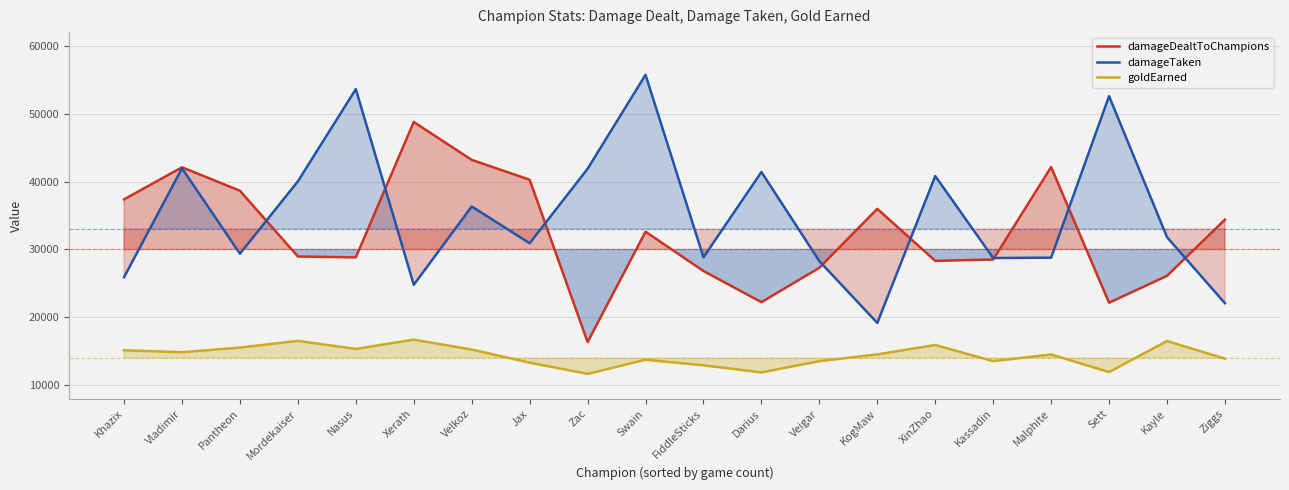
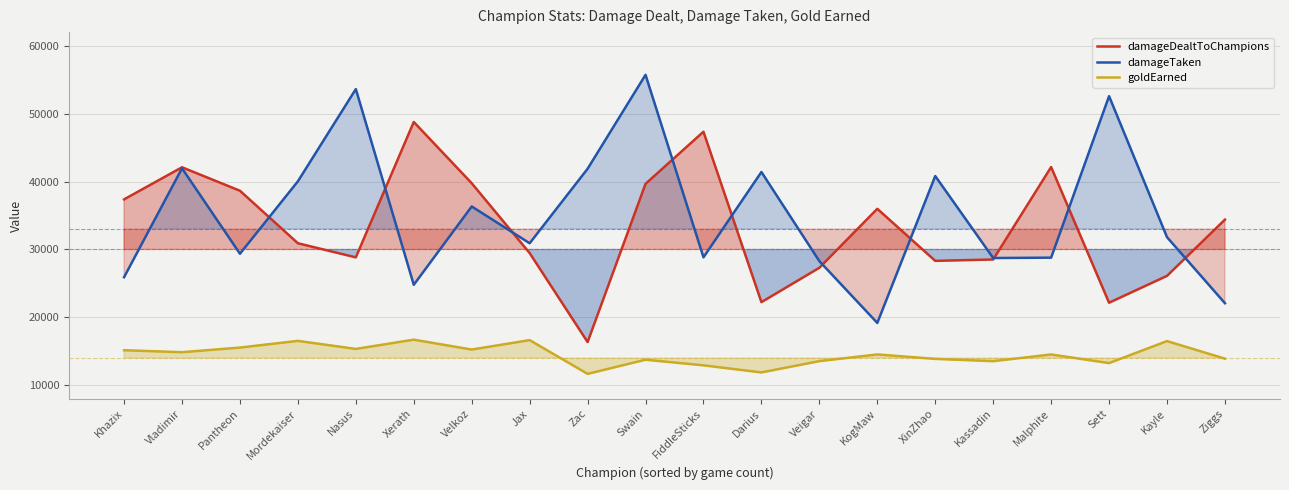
damageDealtToChampions, Mordekaiser: 29000 -> 31000
damageDealtToChampions, Velkoz: 43000 -> 40000
damageDealtToChampions, Jax: 40000 -> 29000
goldEarned, Jax: 13000 -> 17000
damageDealtToChampions, Swain: 33000 -> 40000
damageDealtToChampions, FiddleSticks: 27000 -> 47000
goldEarned, XinZhao: 16000 -> 14000
goldEarned, Sett: 12000 -> 13000
